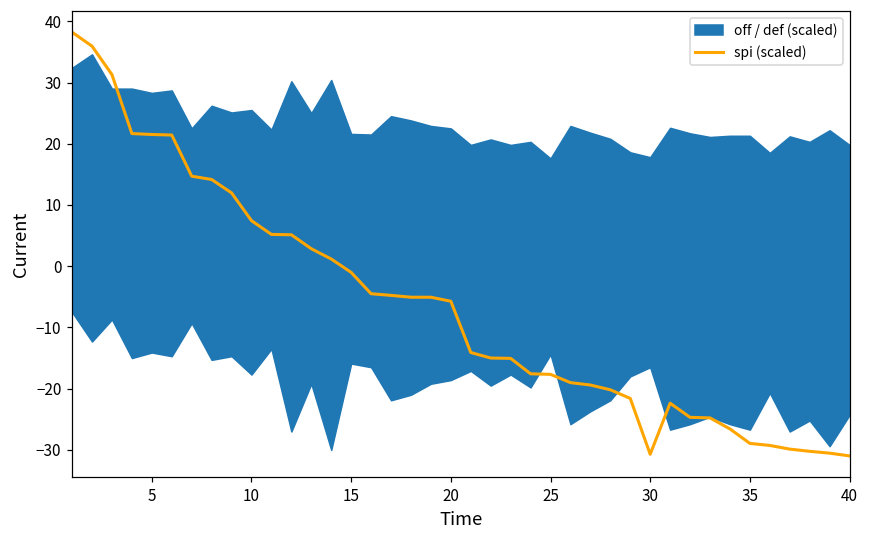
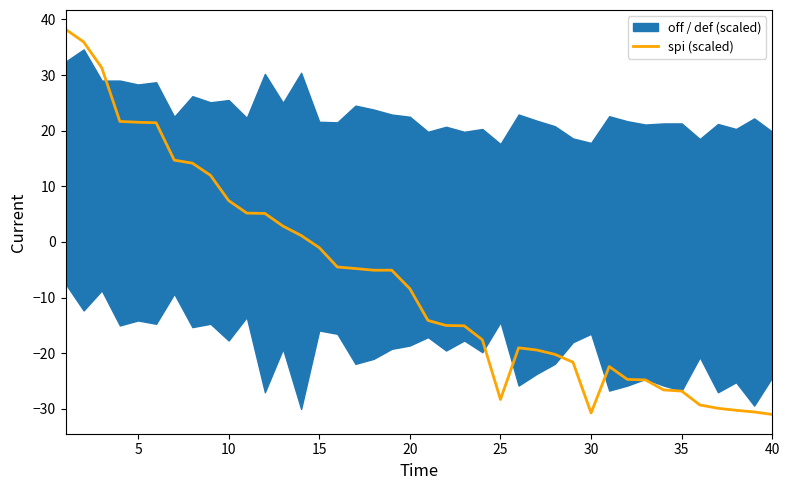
spi (scaled), 20: -6 -> -8
spi (scaled), 25: -18 -> -28
spi (scaled), 35: -29 -> -27
